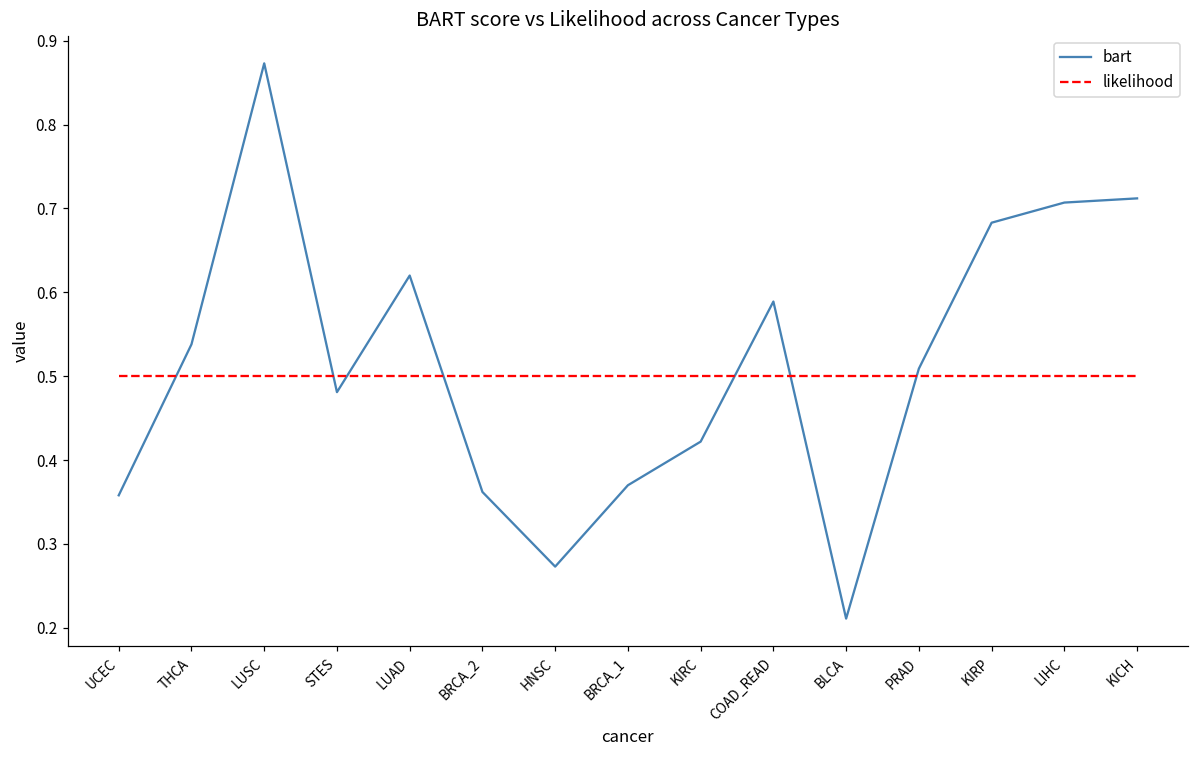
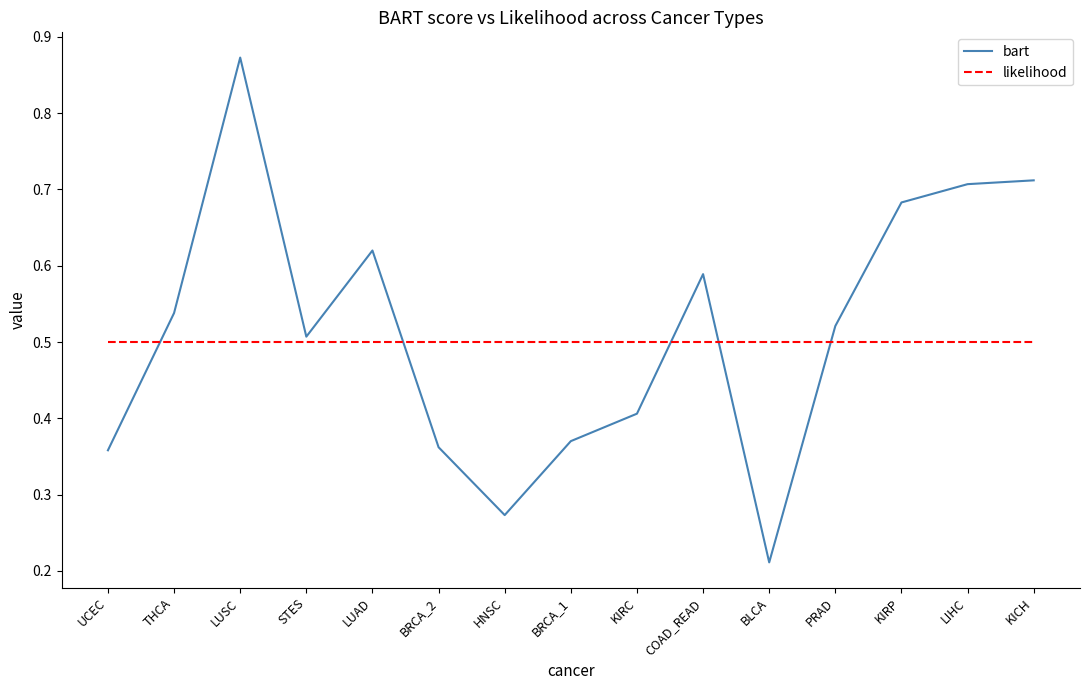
bart, STES: 0.48 -> 0.51
bart, KIRC: 0.42 -> 0.41
bart, PRAD: 0.51 -> 0.52
